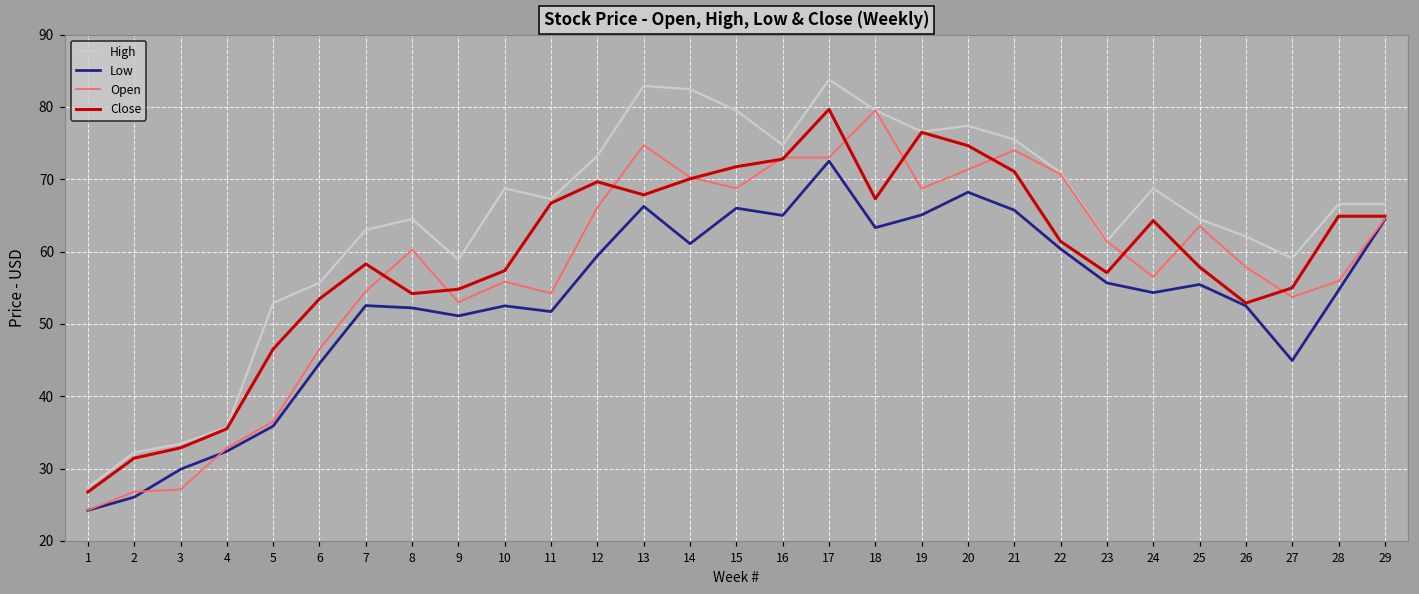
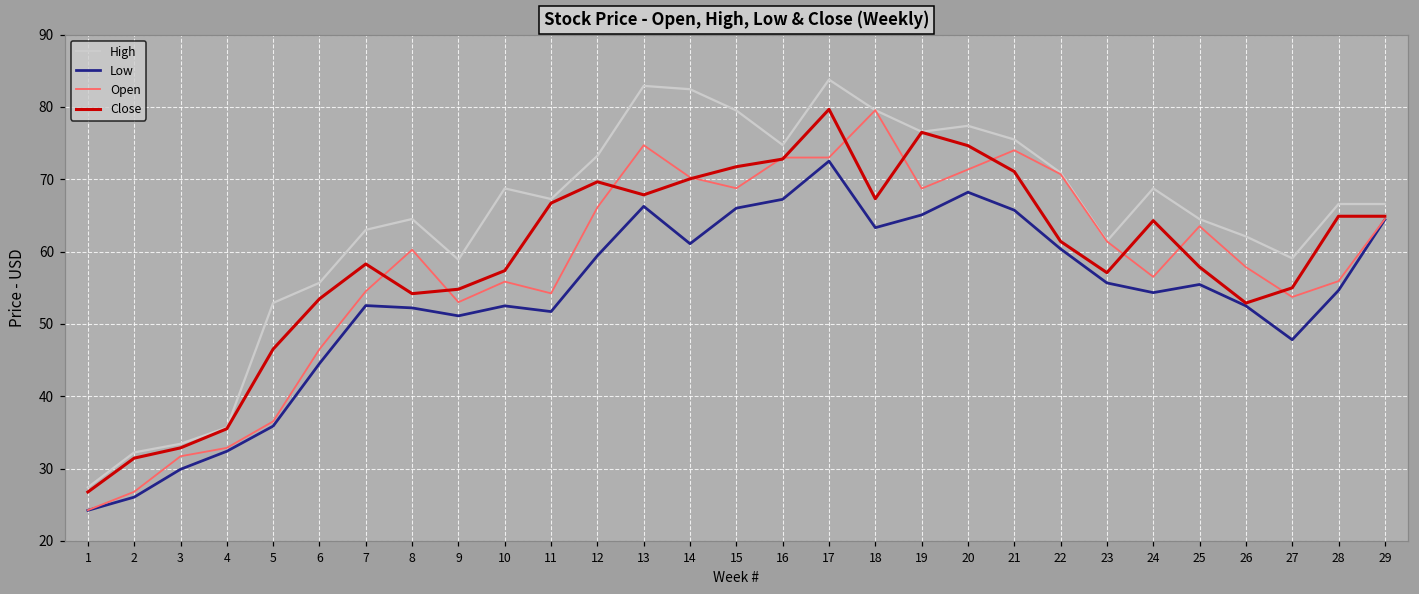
Open, 3: 27 -> 32
Low, 16: 65 -> 67
Low, 27: 45 -> 48
